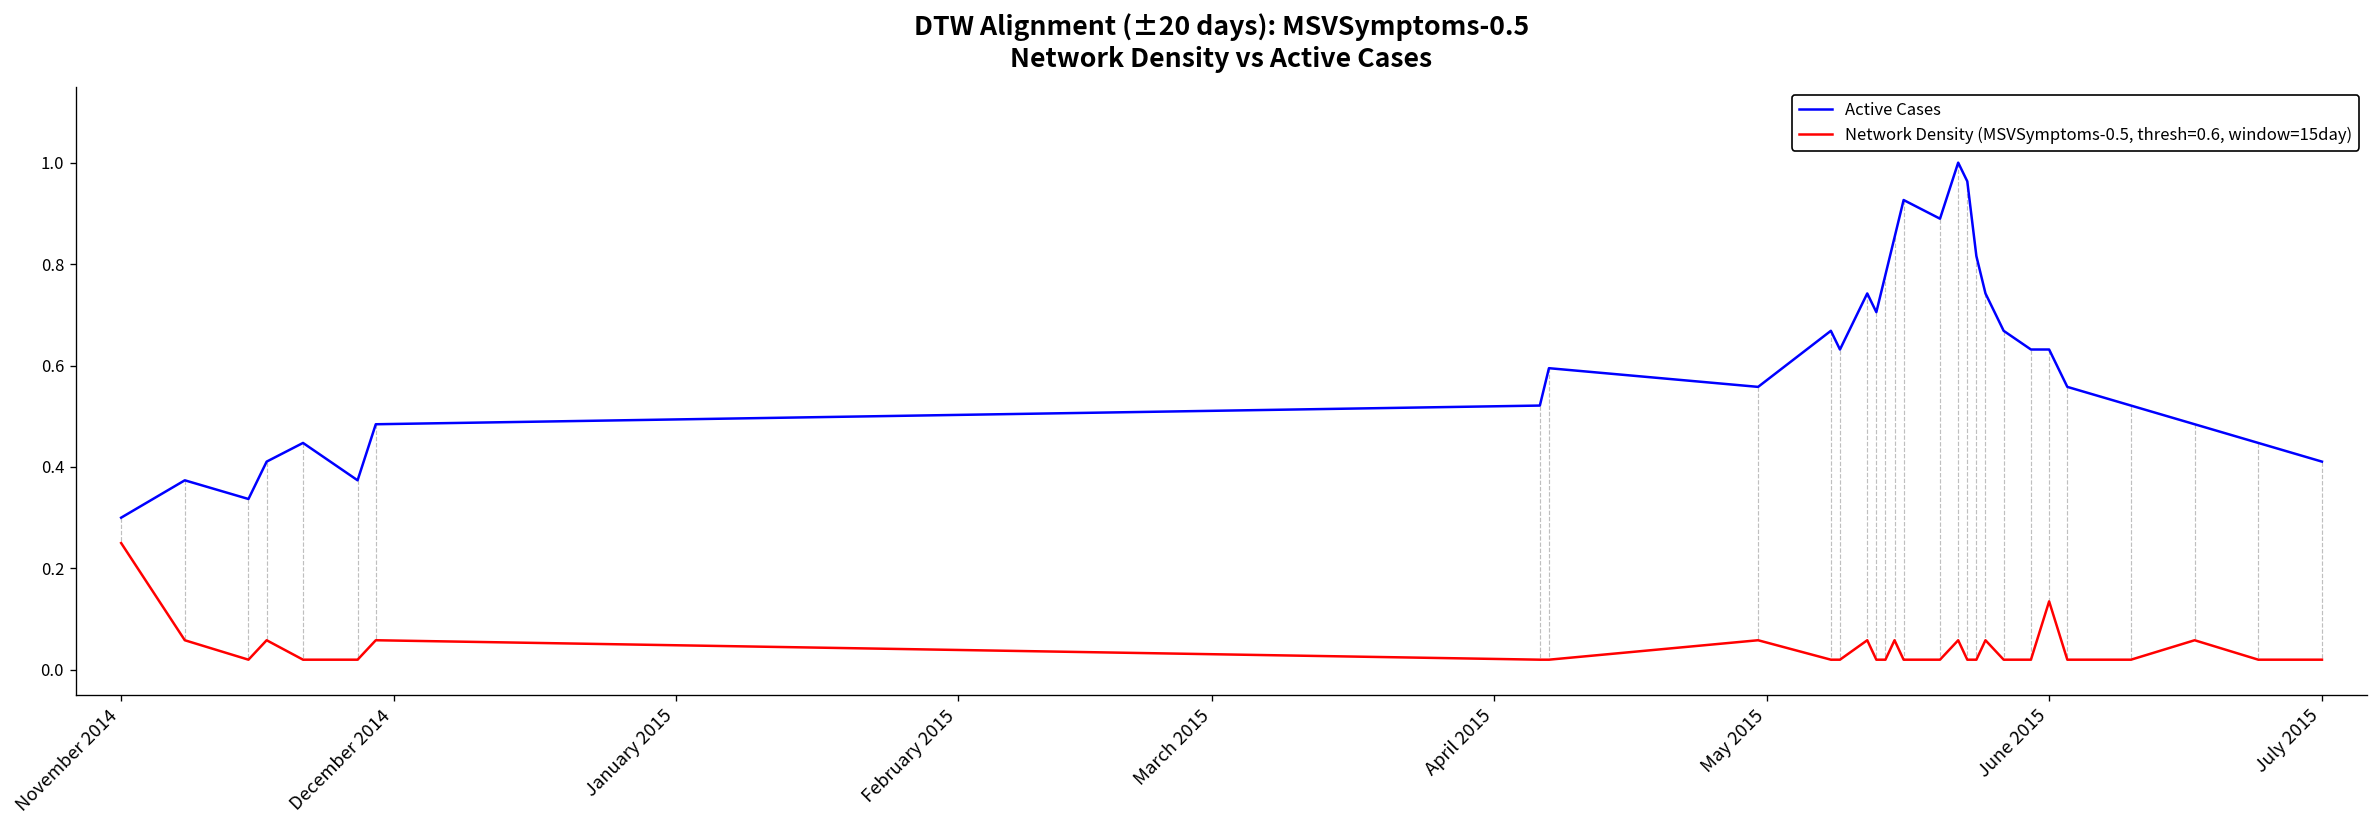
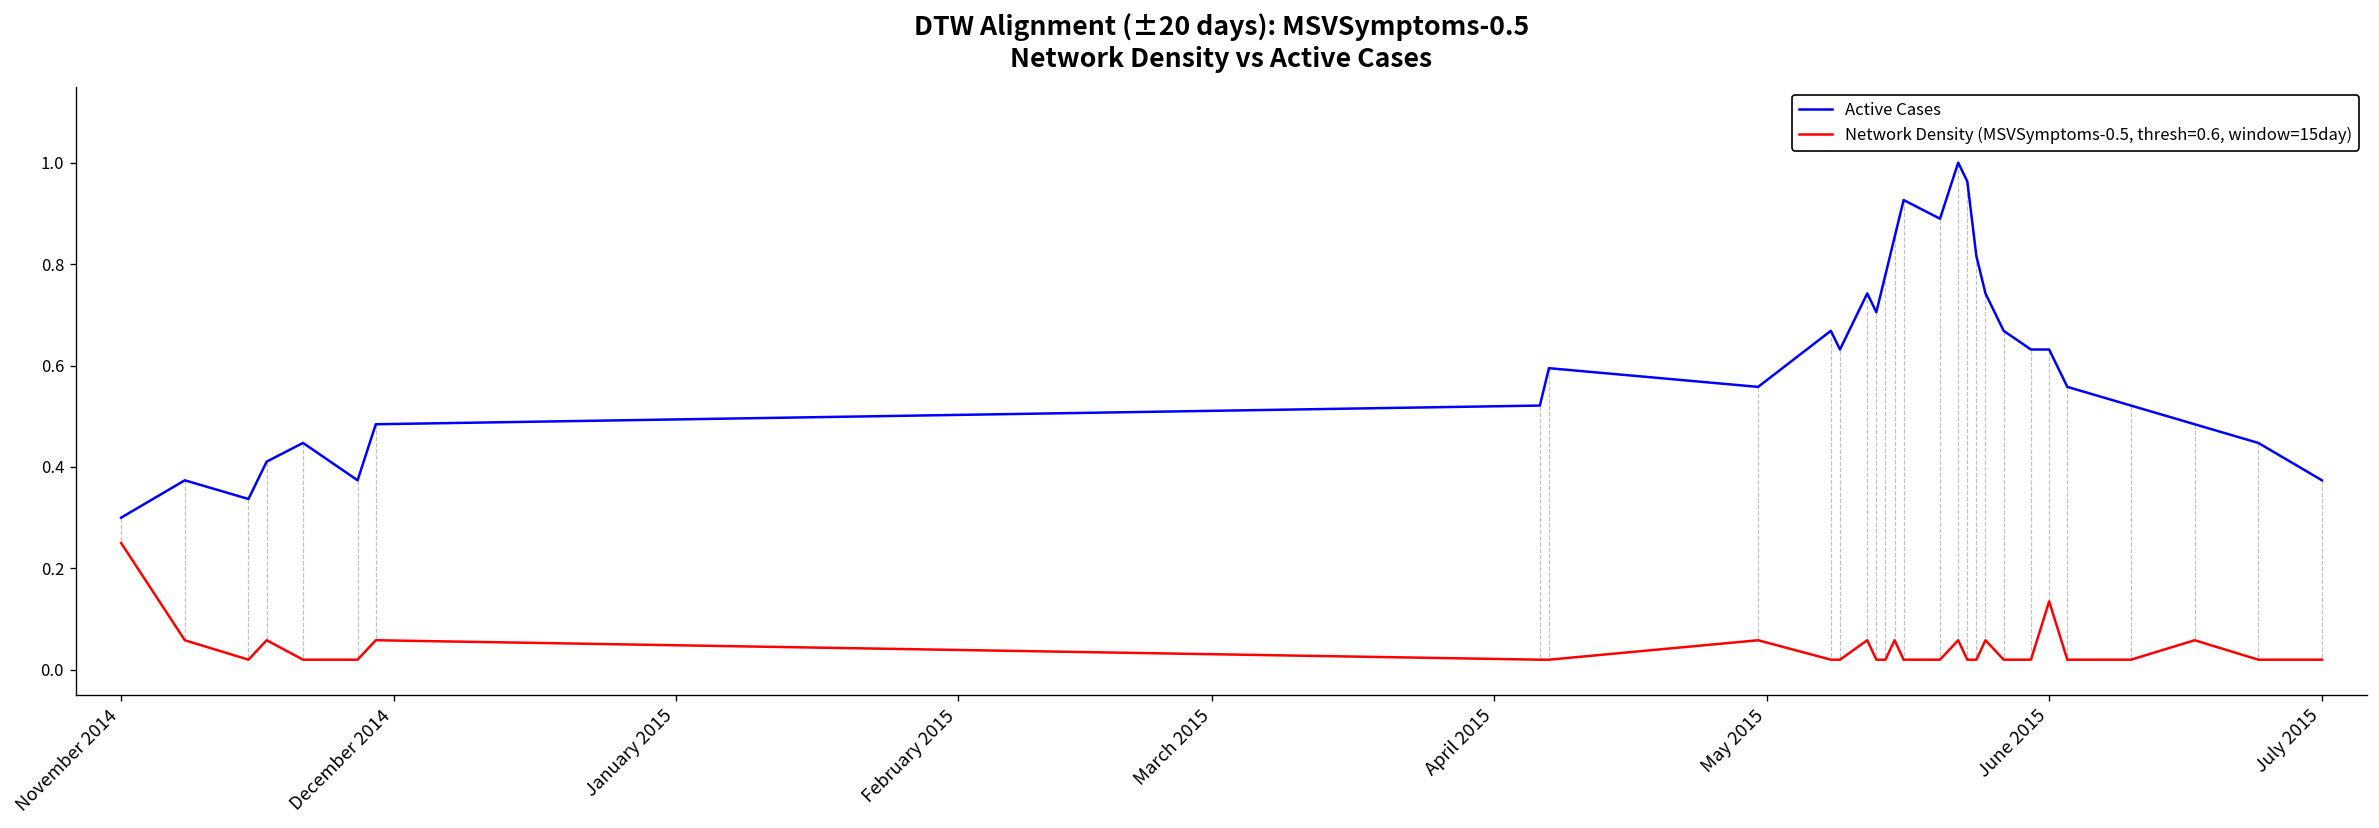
Active Cases, July 2015: 0.41 -> 0.37
